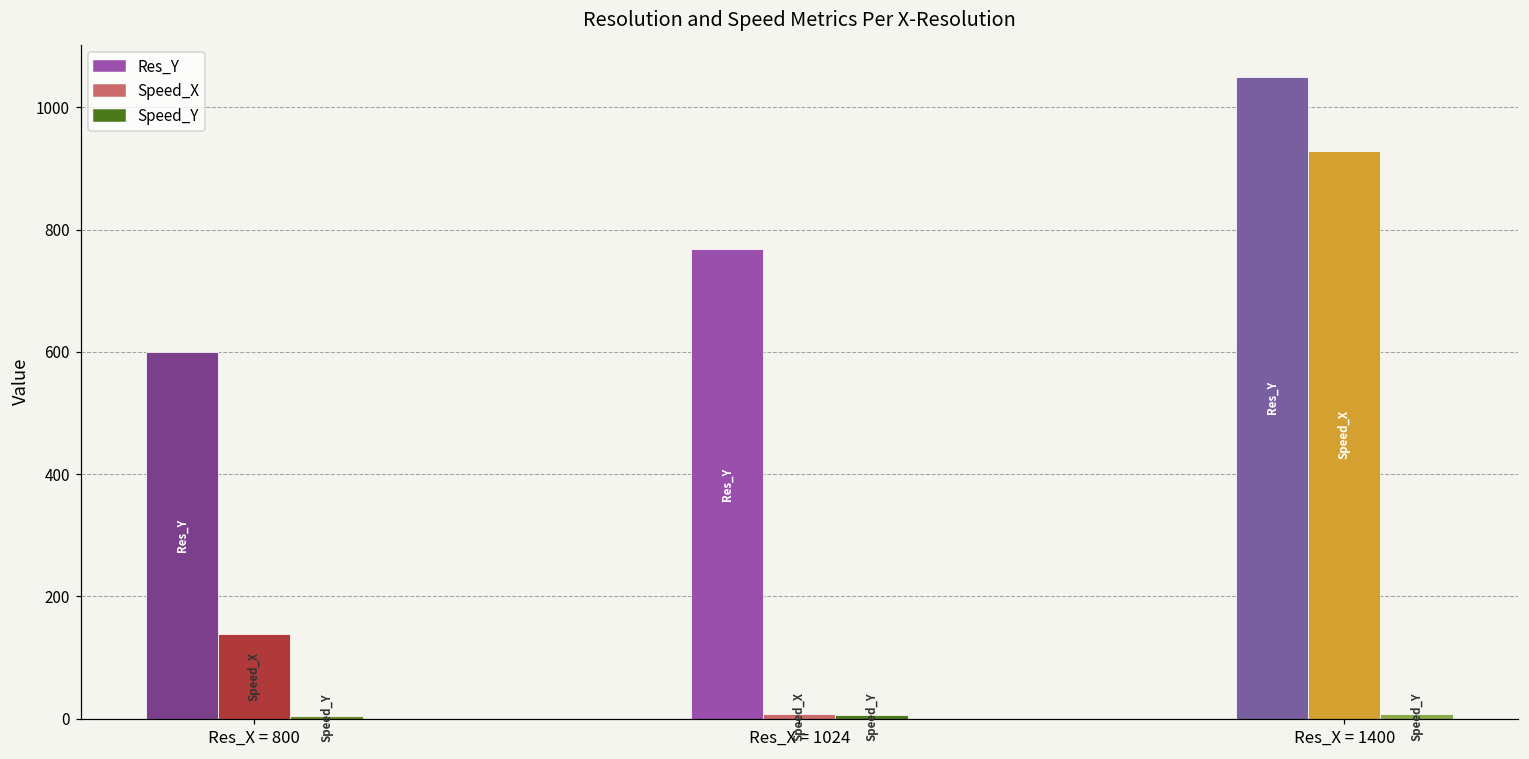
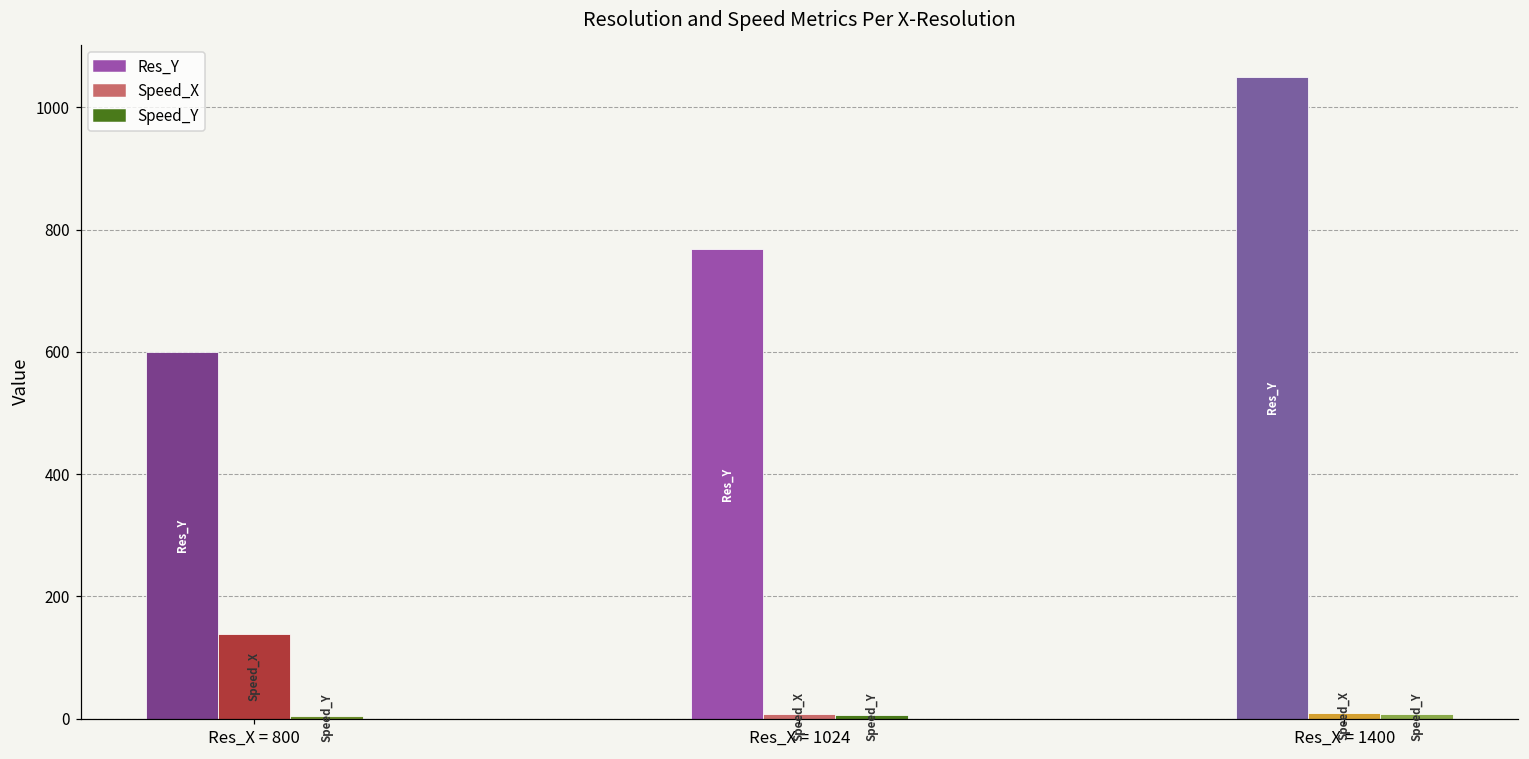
Res_X = 1400: 930 -> 10
